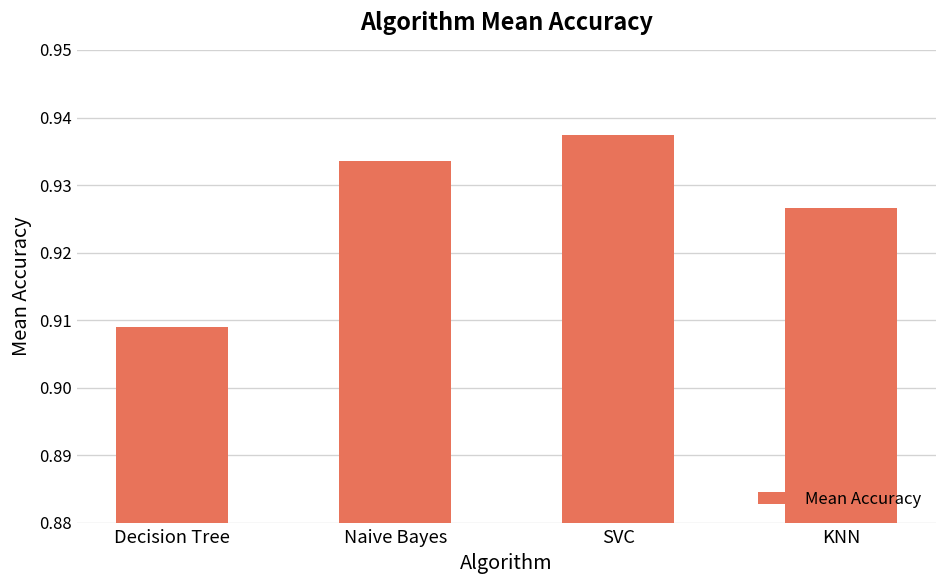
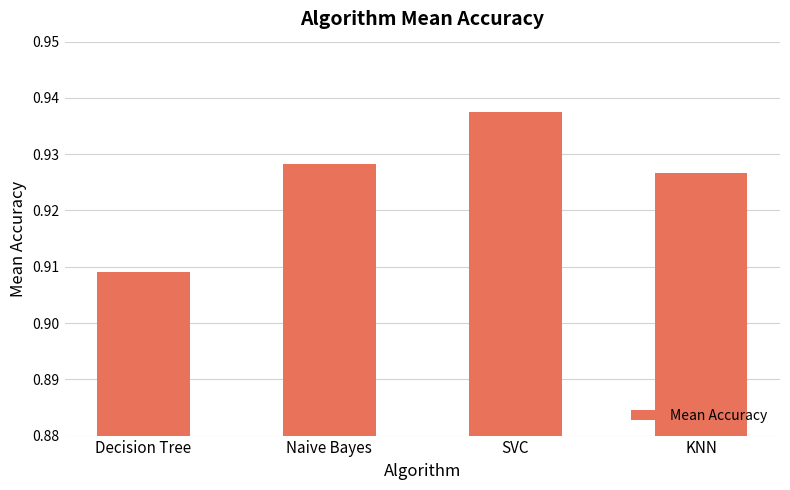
Naive Bayes: 0.934 -> 0.928
